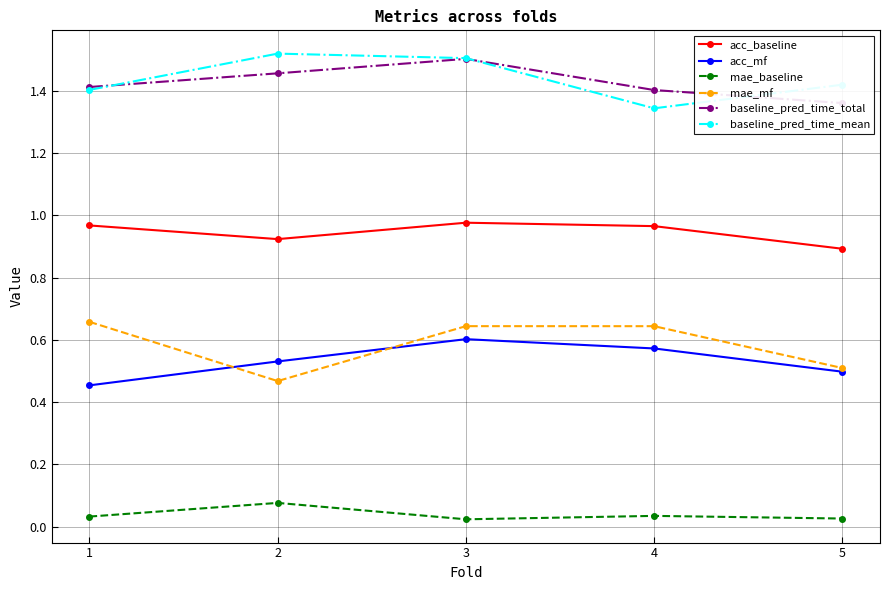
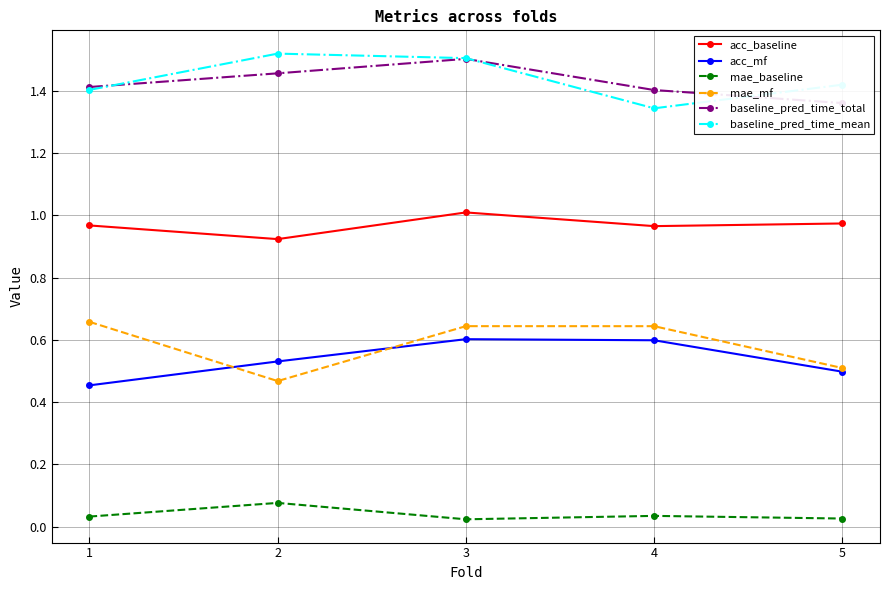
acc_baseline, 3: 0.98 -> 1.01
acc_mf, 4: 0.57 -> 0.60
acc_baseline, 5: 0.89 -> 0.97
